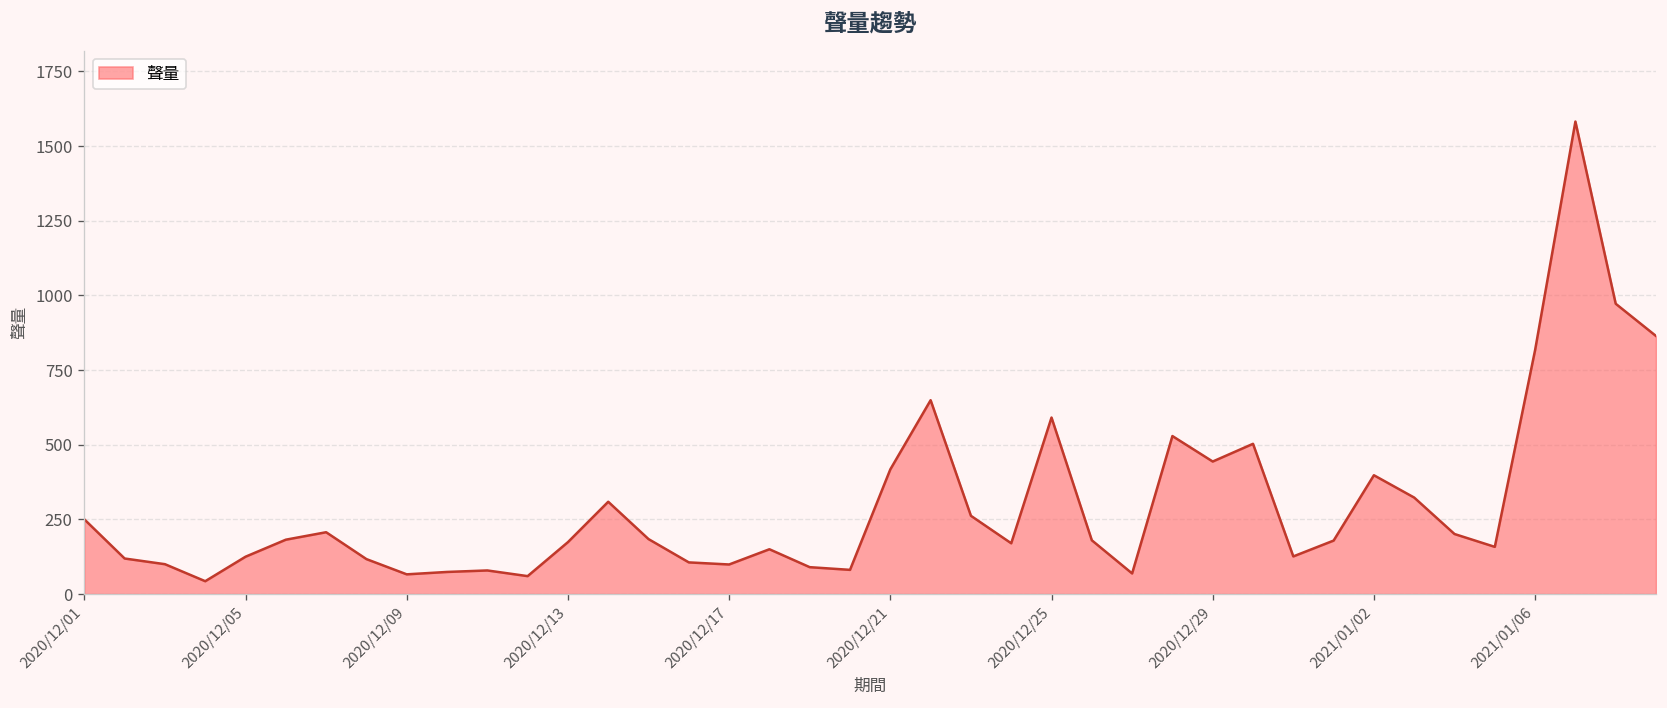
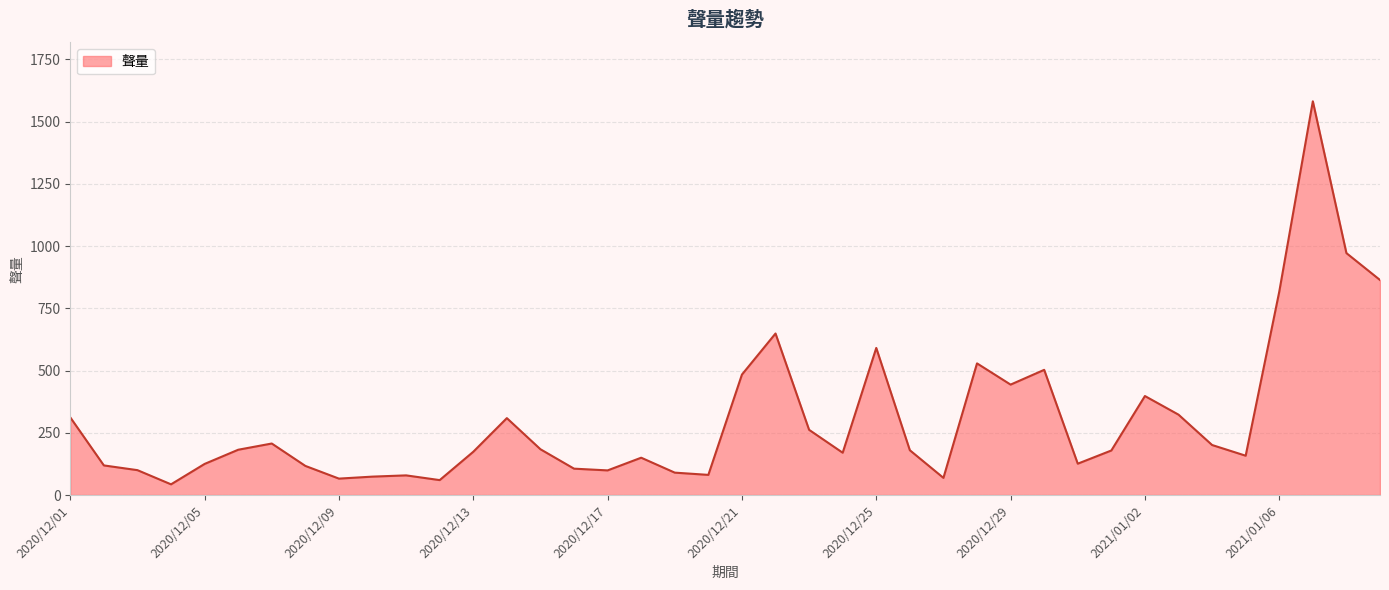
2020/12/01: 250 -> 310
2020/12/21: 420 -> 480
